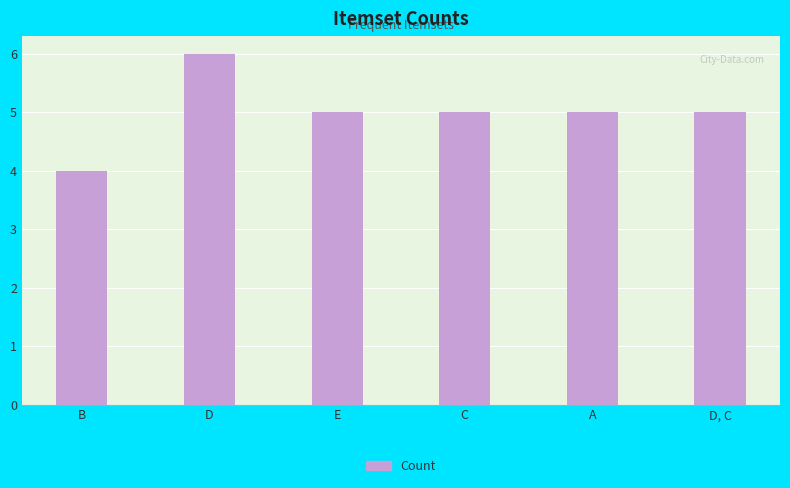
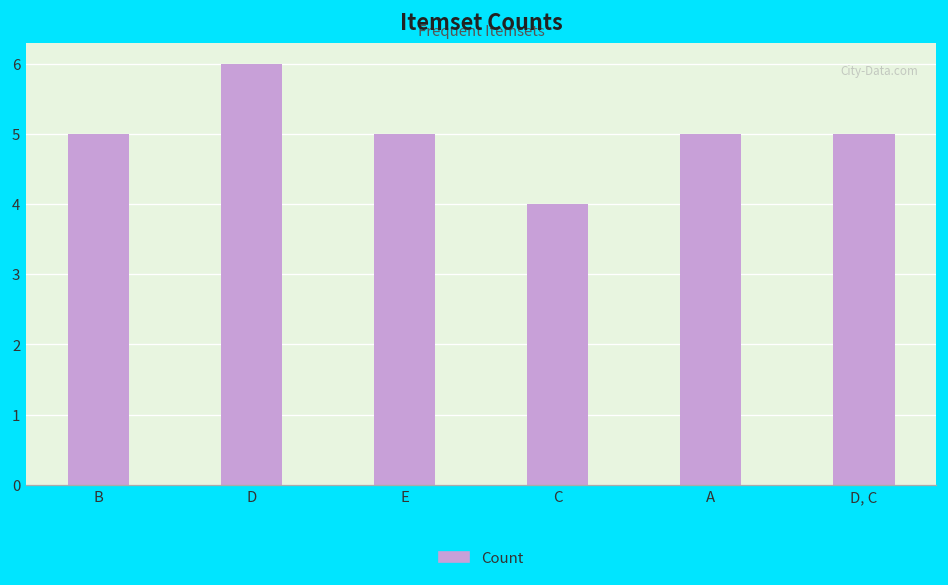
B: 4 -> 5
C: 5 -> 4
